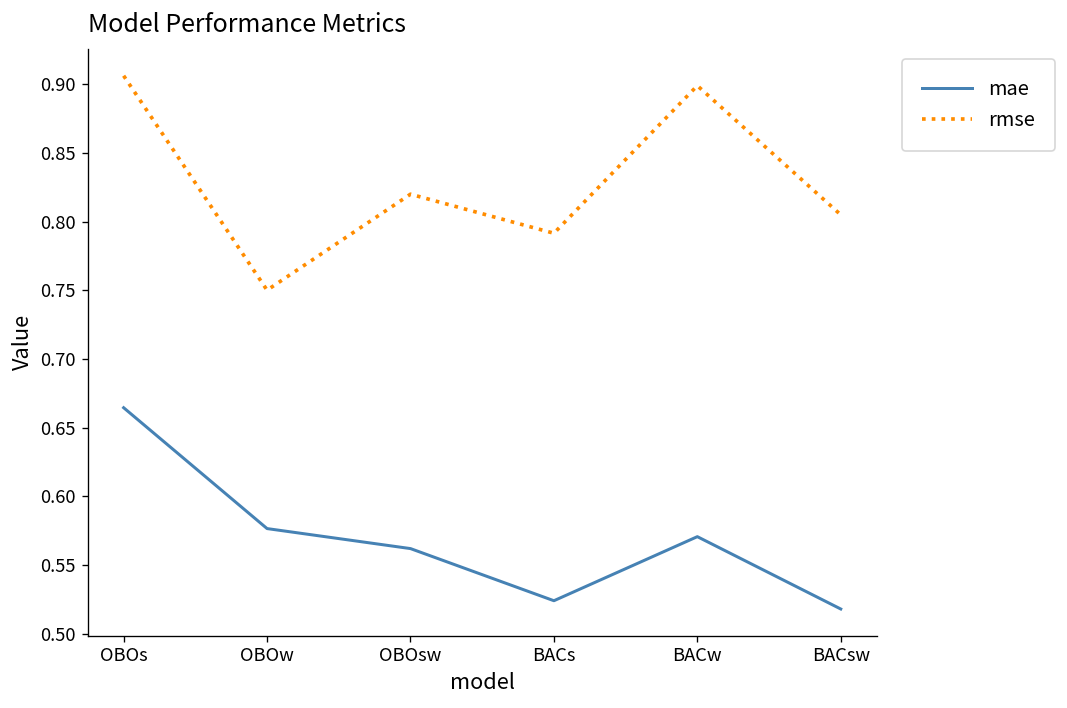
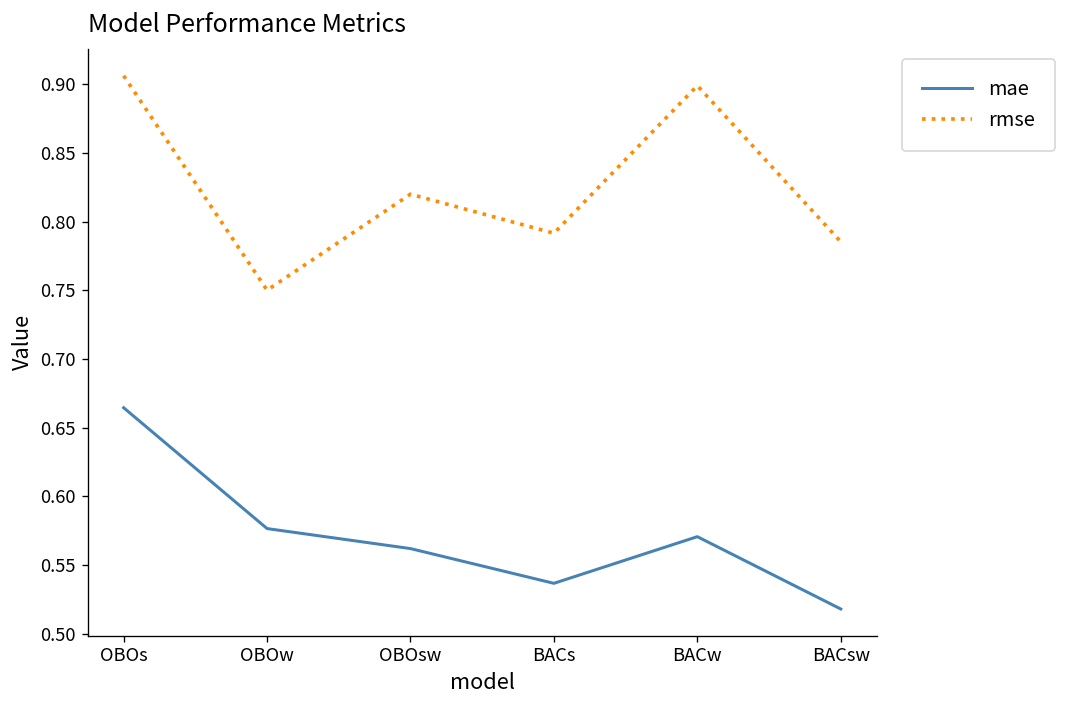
mae, BACs: 0.524 -> 0.537
rmse, BACsw: 0.805 -> 0.785
